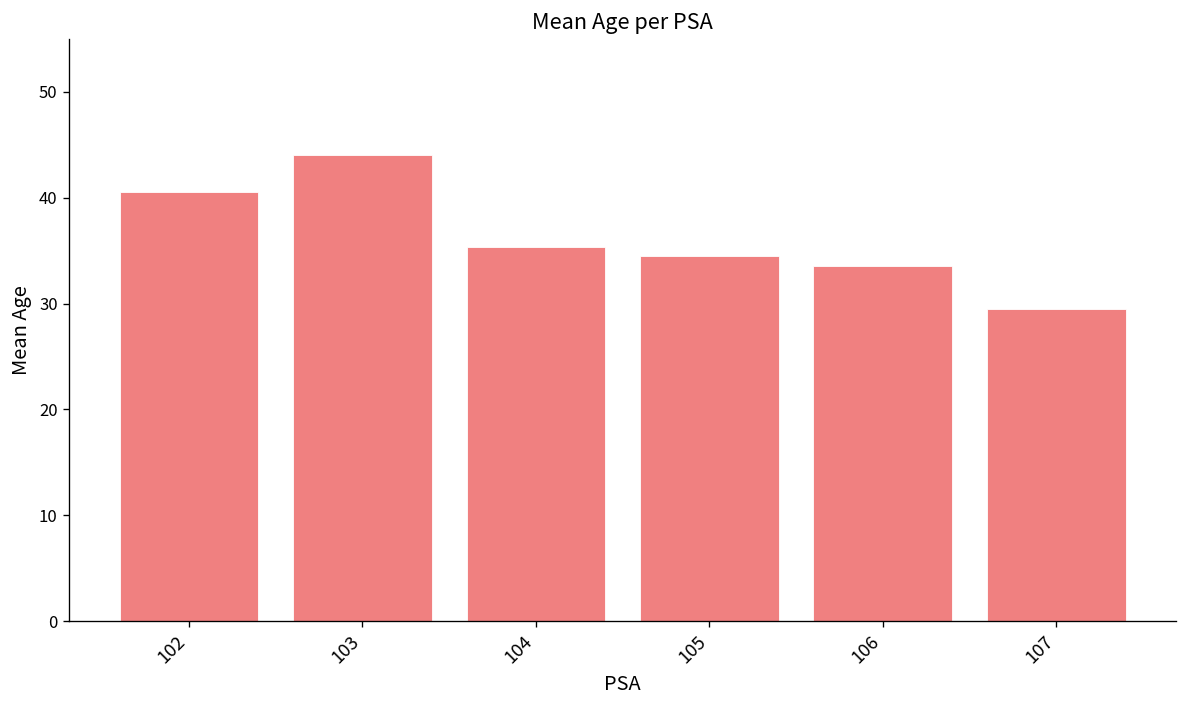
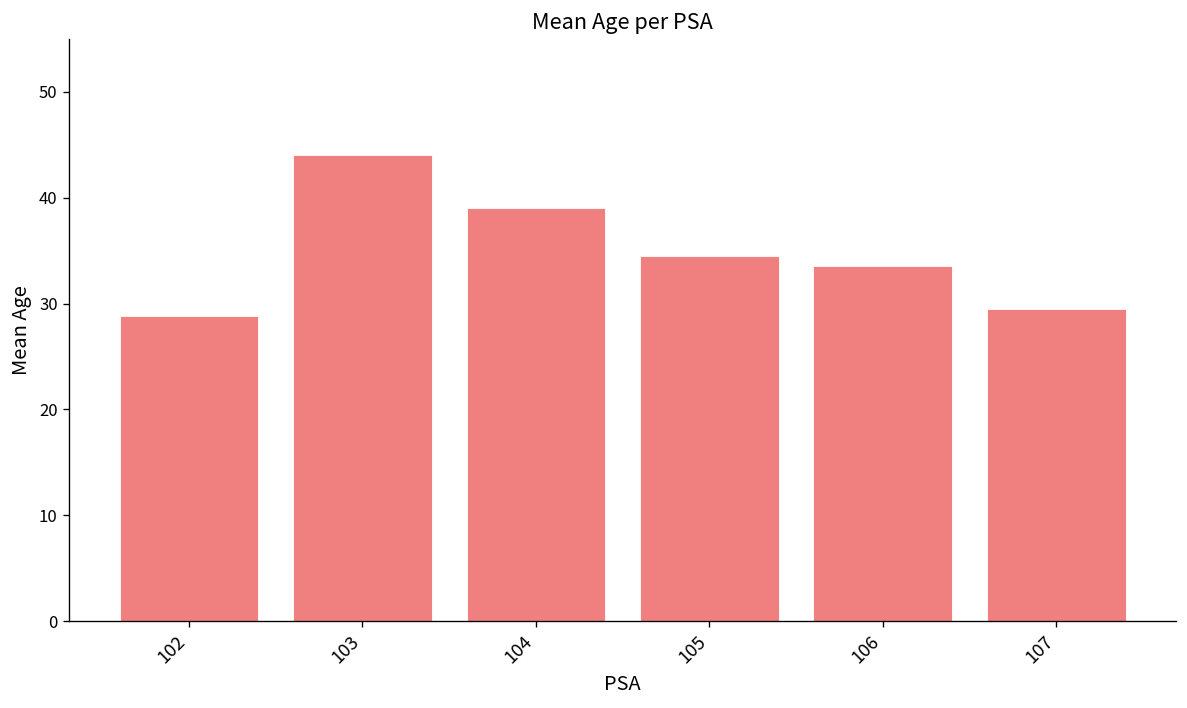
102: 41 -> 29
104: 35 -> 39
